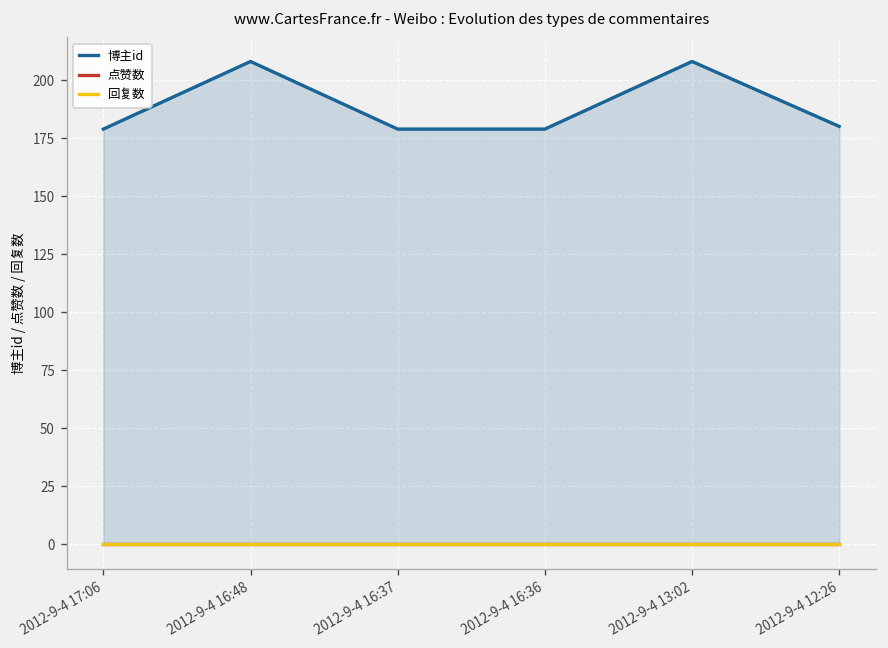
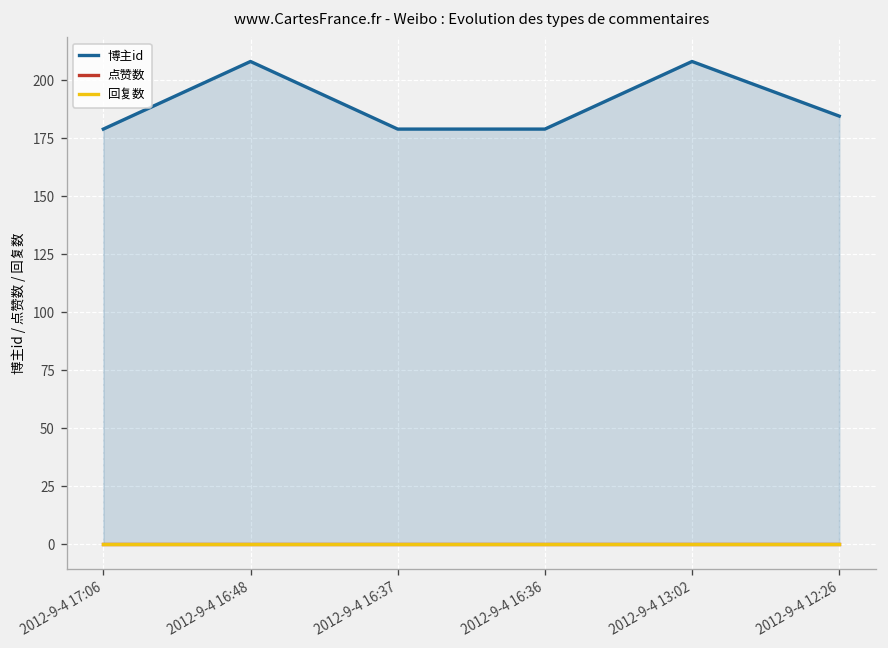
博主id, 2012-9-4 12:26: 180 -> 184
